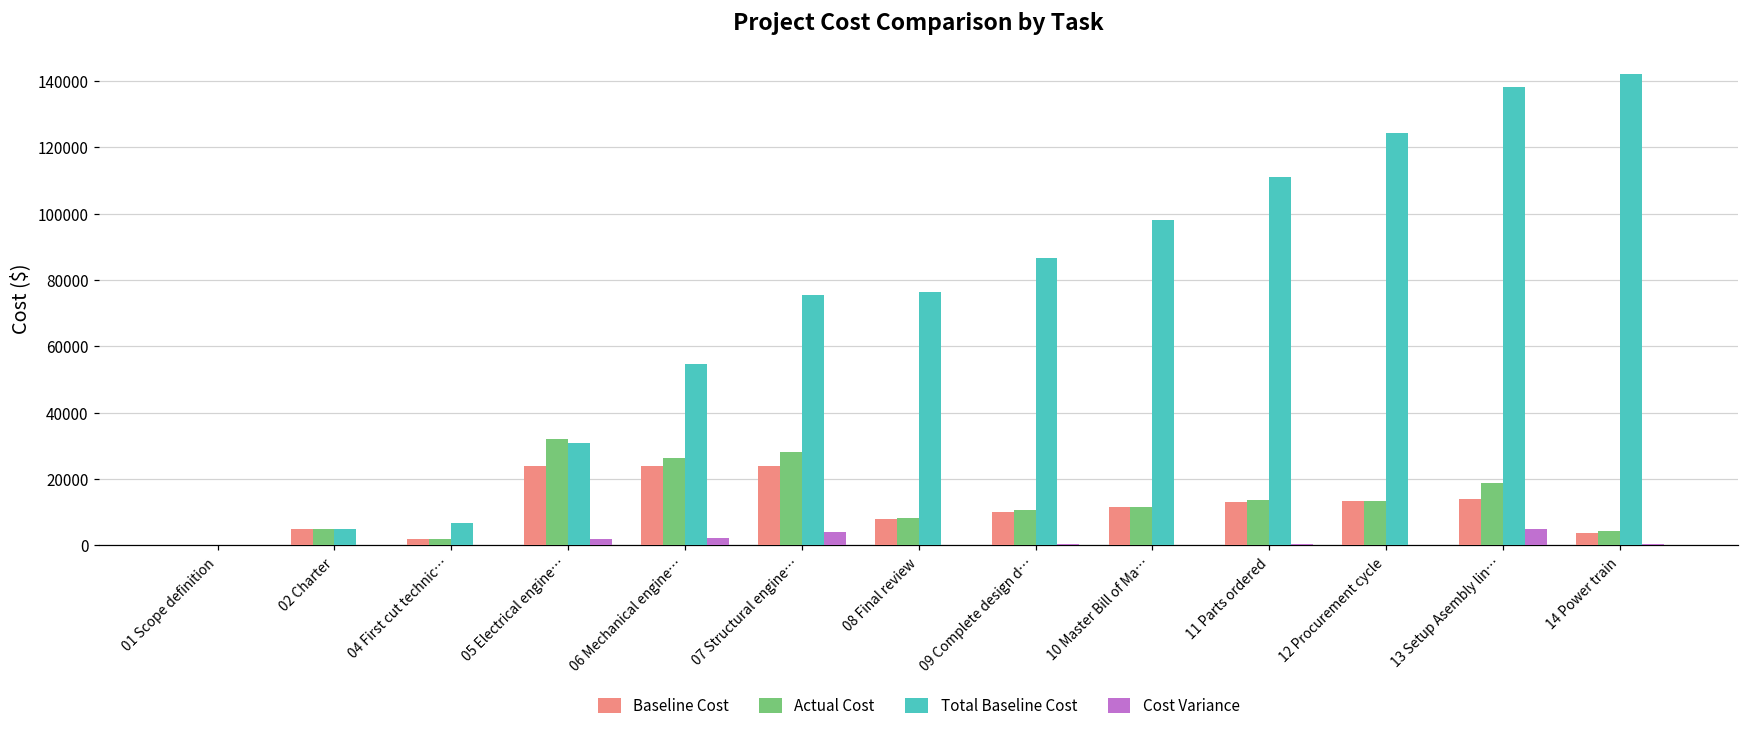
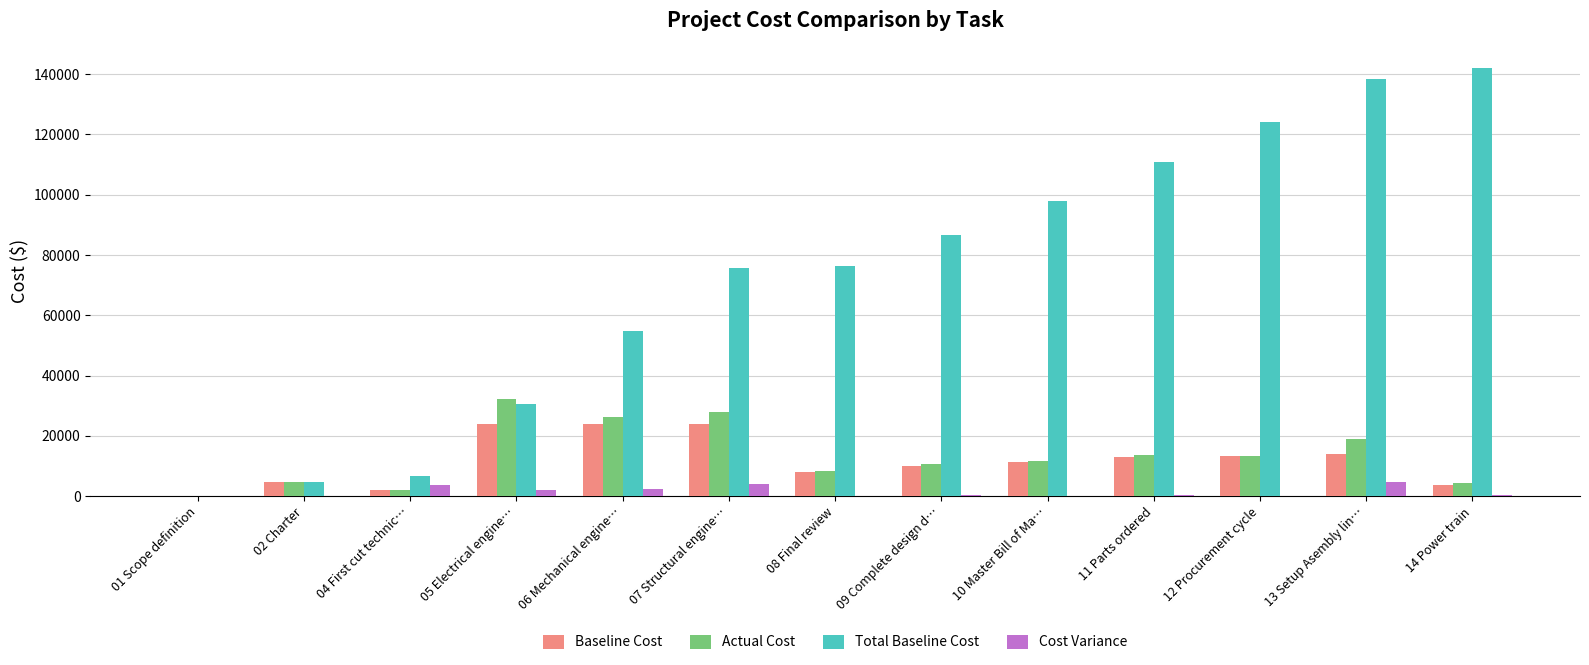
Cost Variance, 04 First cut technic…: 0 -> 4000
